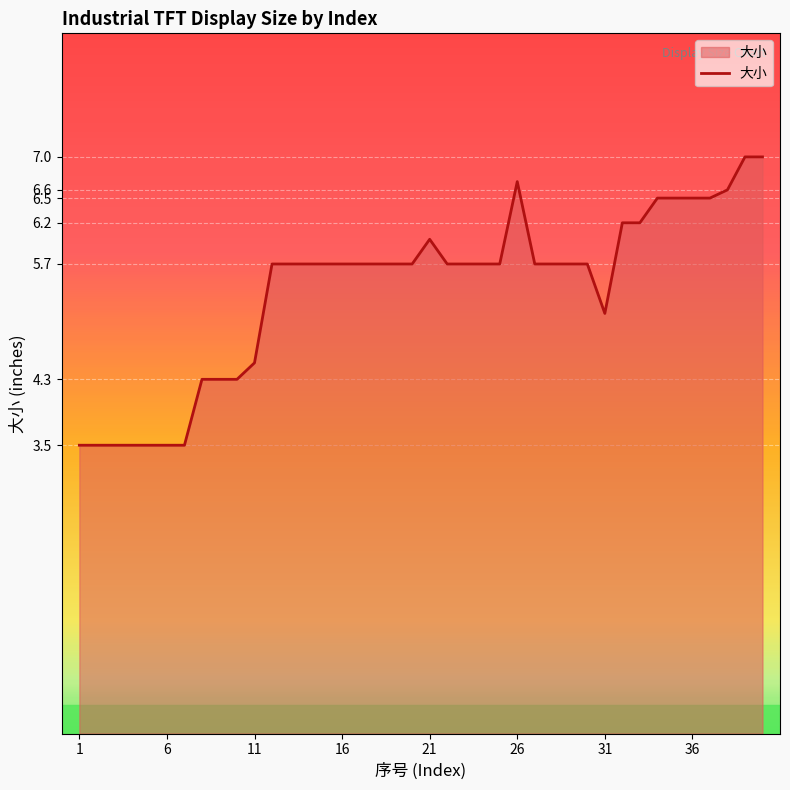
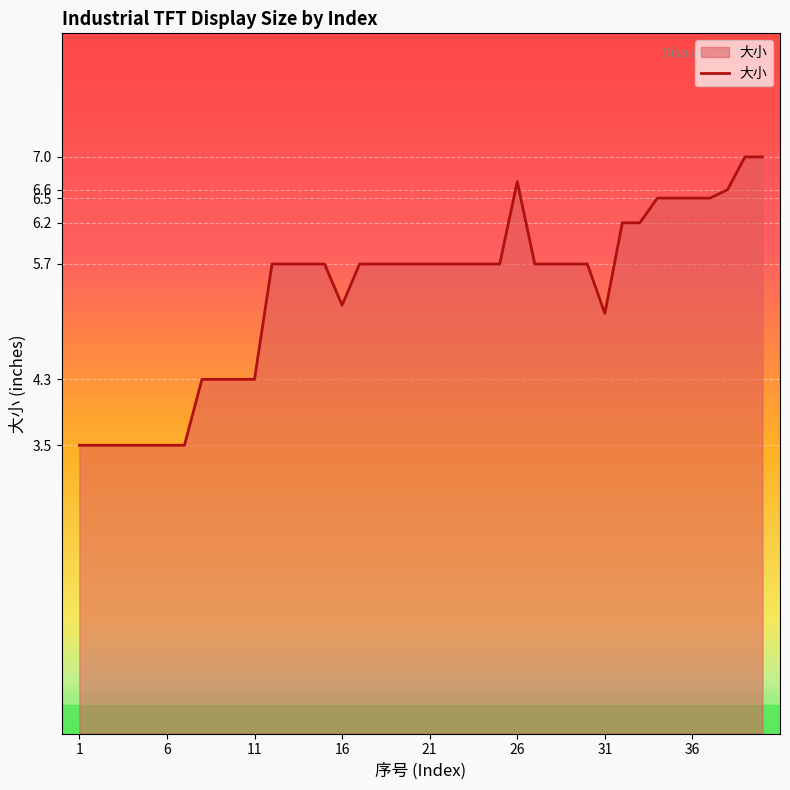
11: 4.5 -> 4.3
16: 5.7 -> 5.2
21: 6.0 -> 5.7
